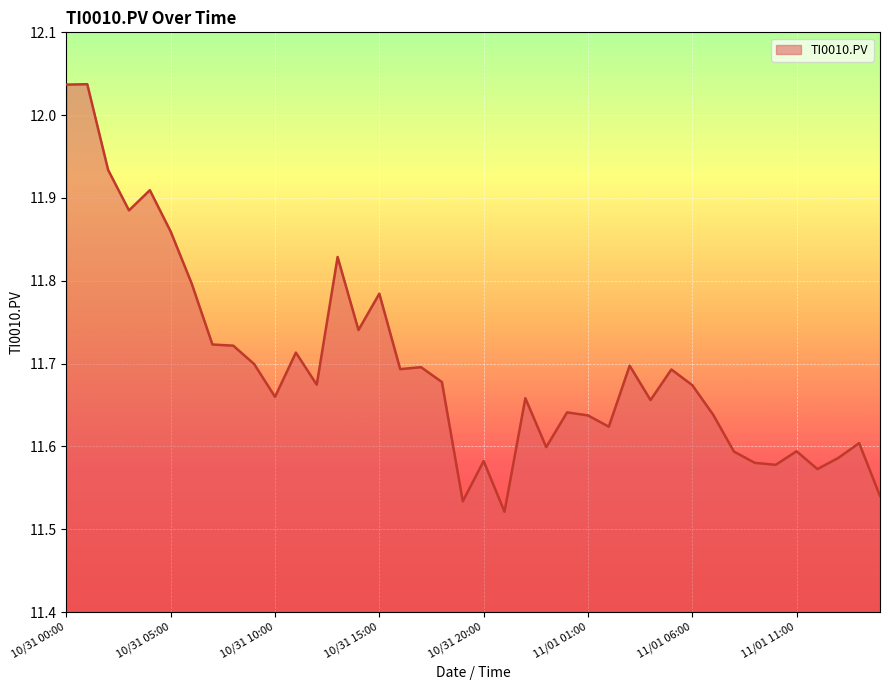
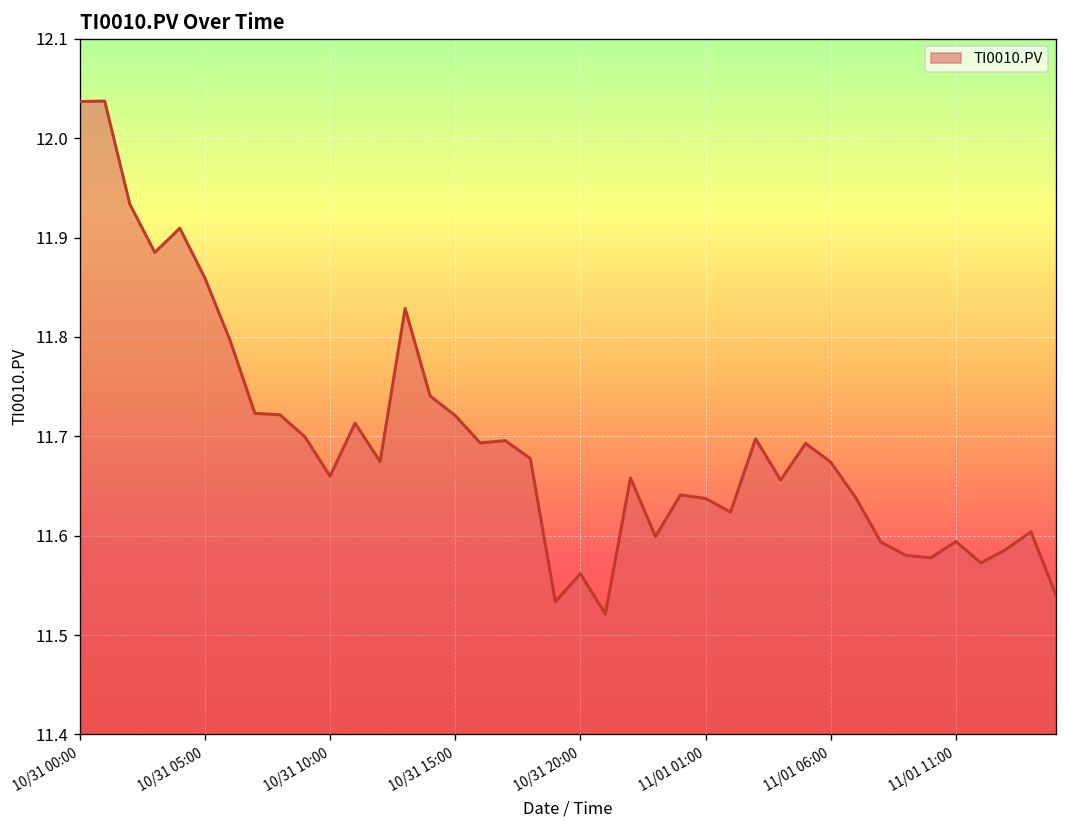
10/31 15:00: 11.78 -> 11.72
10/31 20:00: 11.58 -> 11.56
